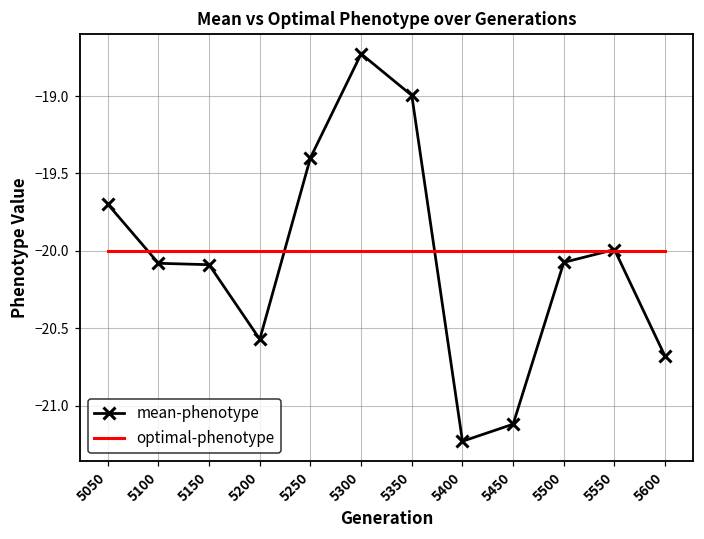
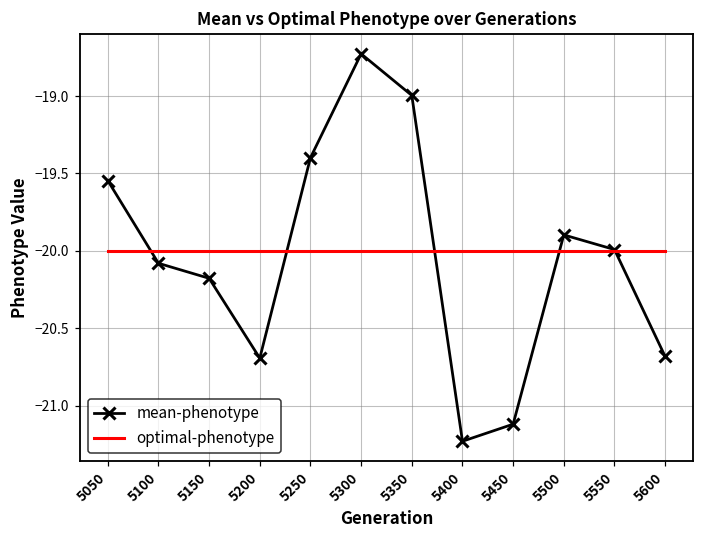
mean-phenotype, 5050: -19.70 -> -19.55
mean-phenotype, 5150: -20.09 -> -20.18
mean-phenotype, 5200: -20.57 -> -20.69
mean-phenotype, 5500: -20.07 -> -19.90
